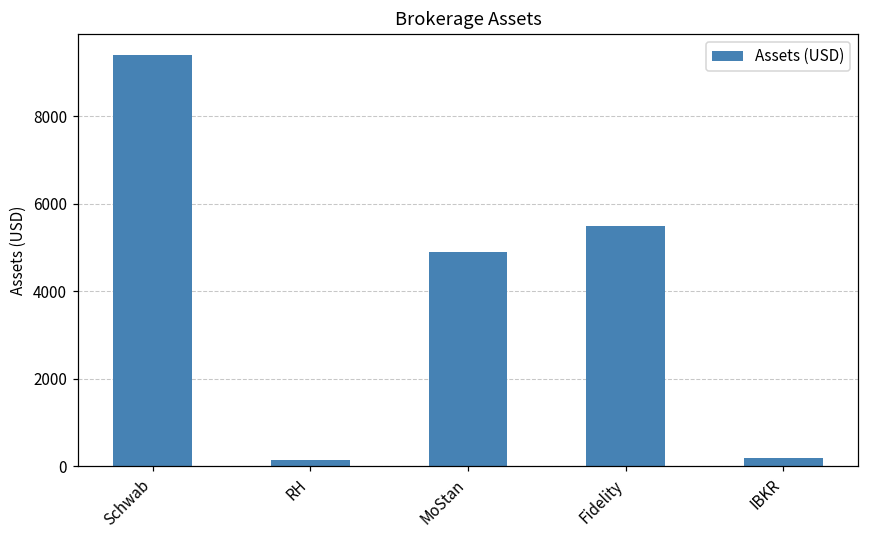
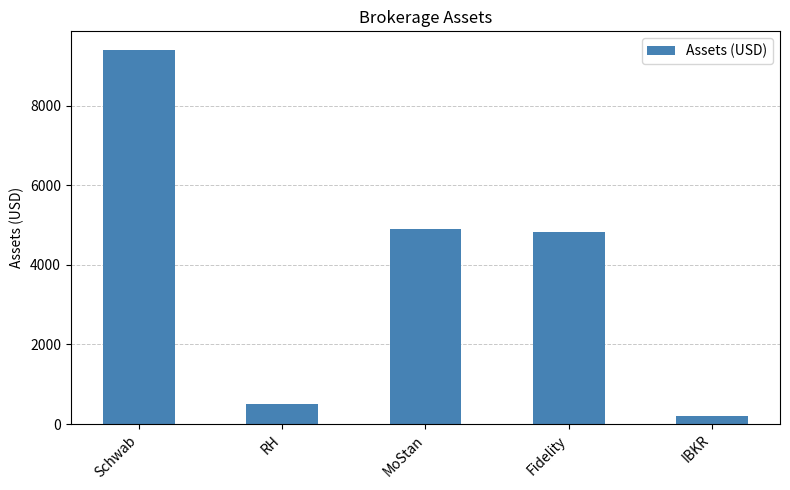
RH: 100 -> 500
Fidelity: 5500 -> 4800
